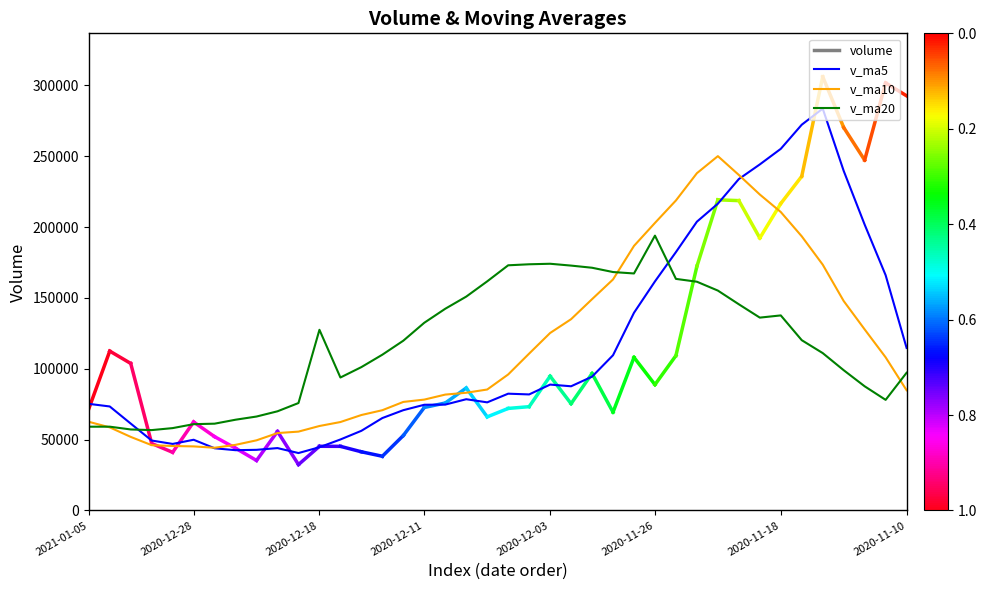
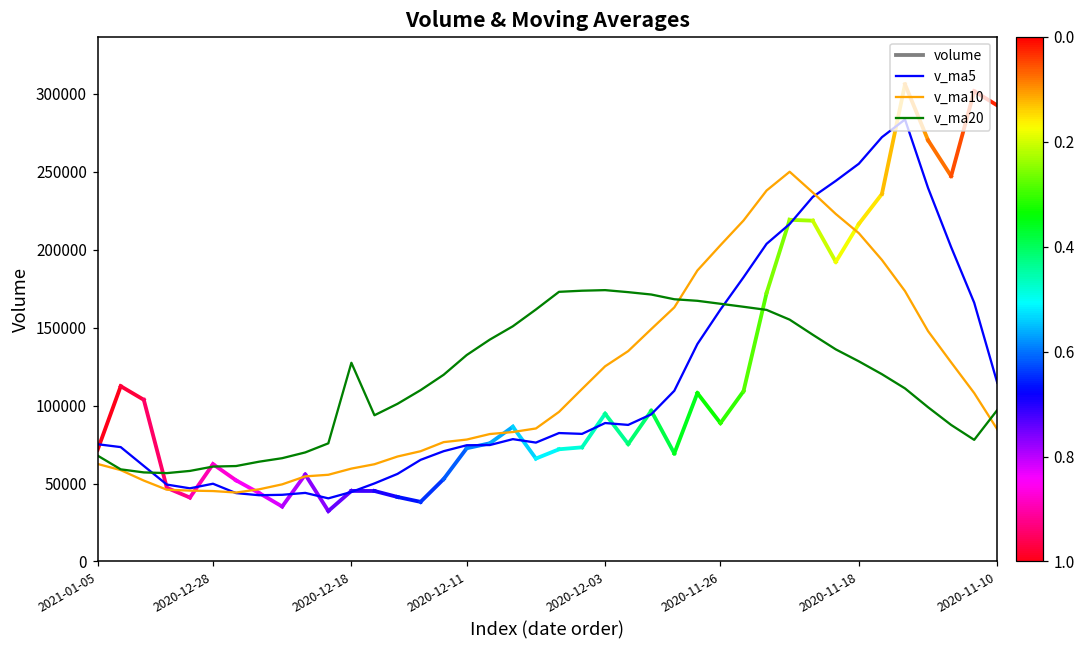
v_ma20, 2021-01-05: 59000 -> 68000
v_ma20, 2020-11-26: 194000 -> 165000
v_ma20, 2020-11-18: 138000 -> 128000
